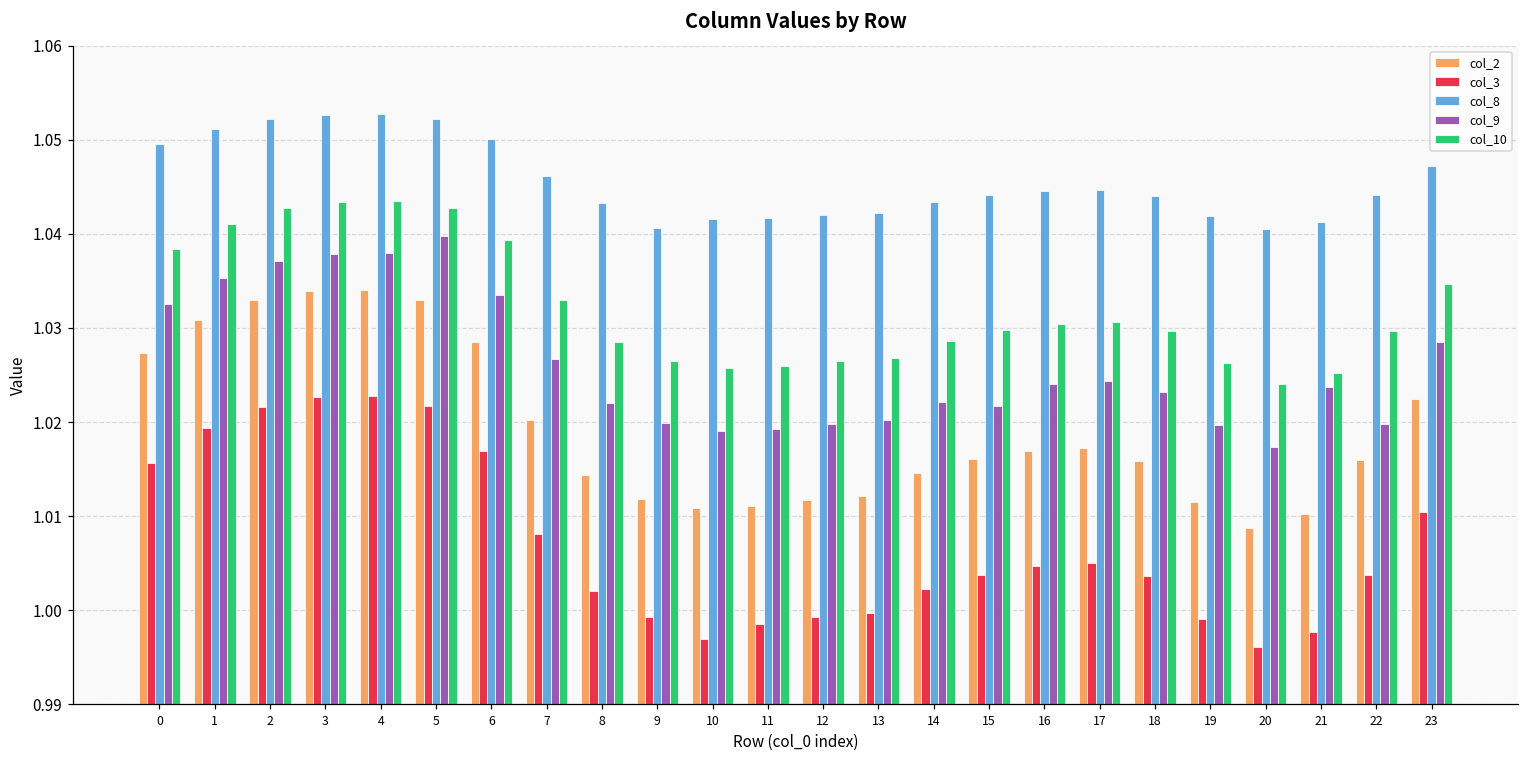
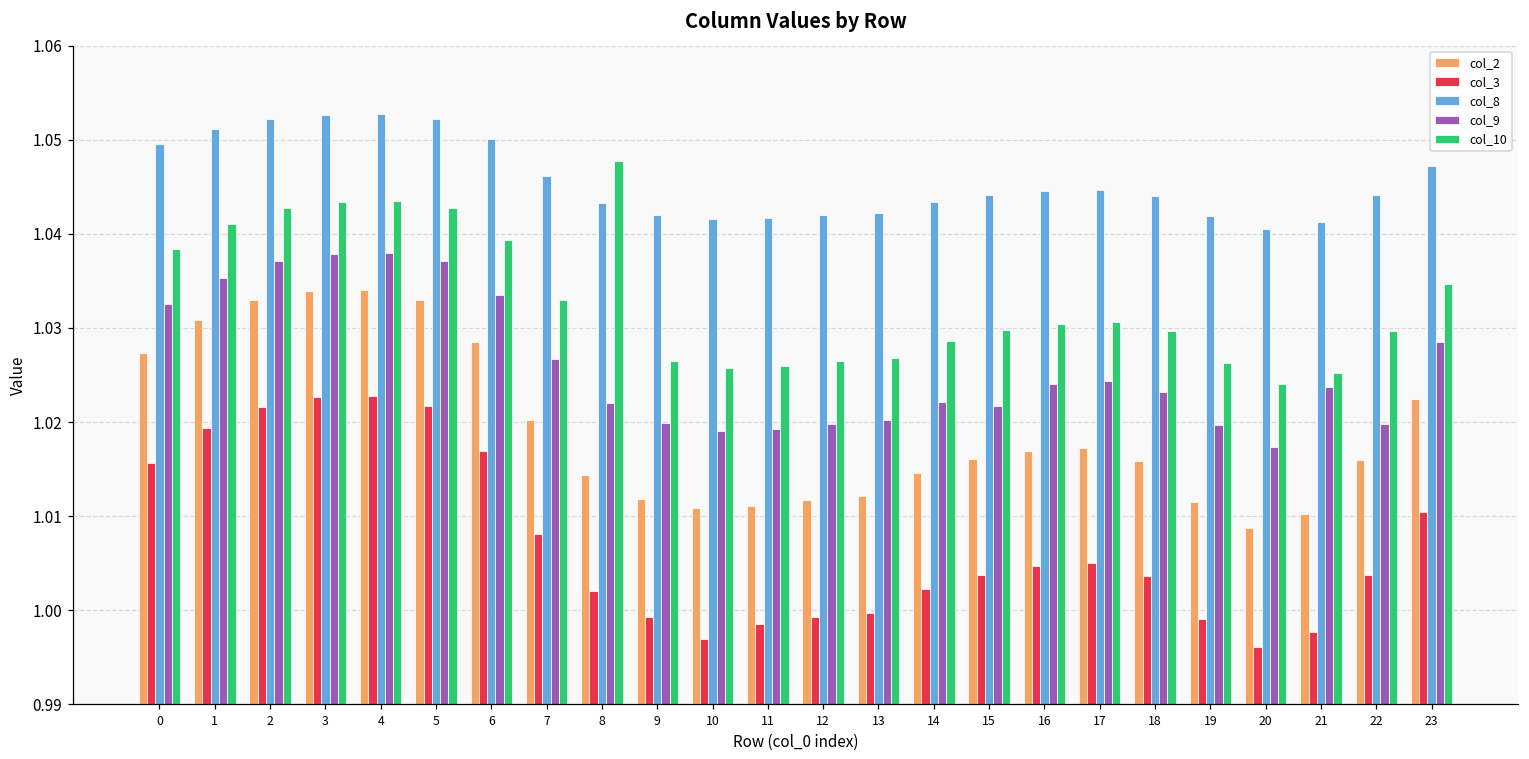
col_9, 5: 1.040 -> 1.037
col_10, 8: 1.029 -> 1.048
col_8, 9: 1.041 -> 1.042
